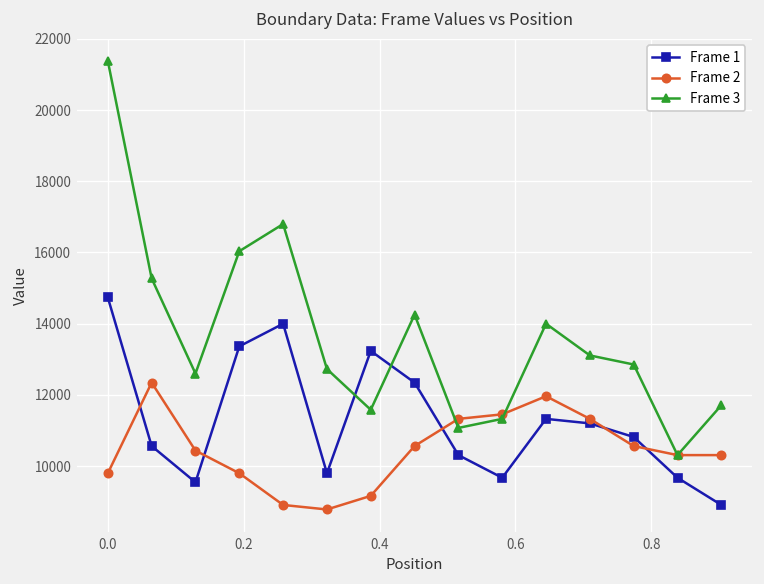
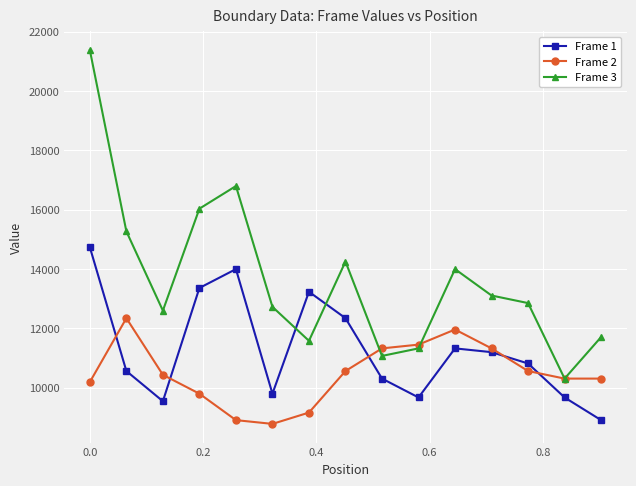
Frame 2, 0.0: 9800 -> 10200
